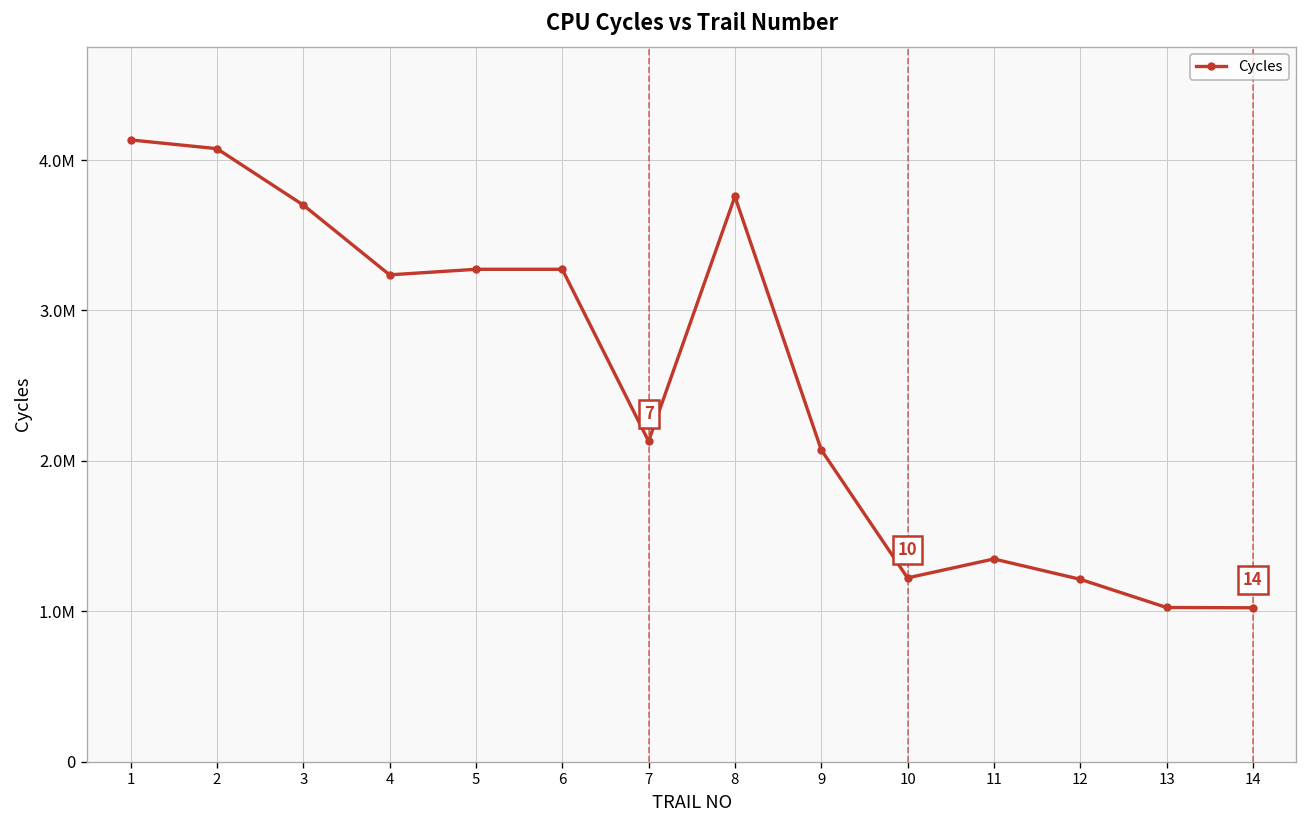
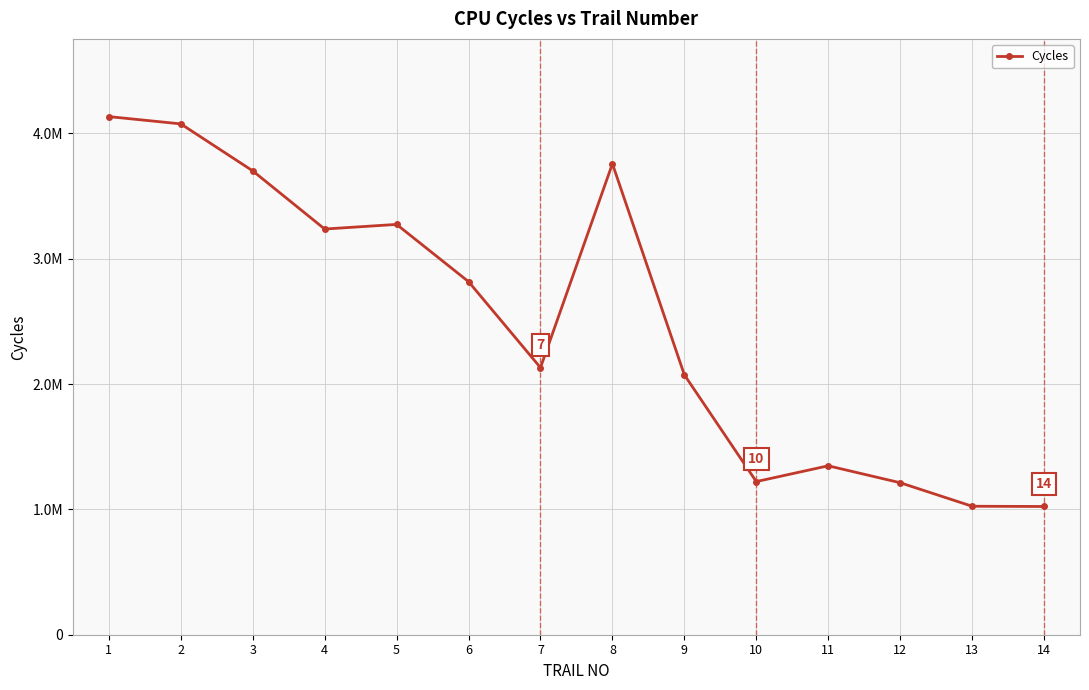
6: 3270000 -> 2820000
